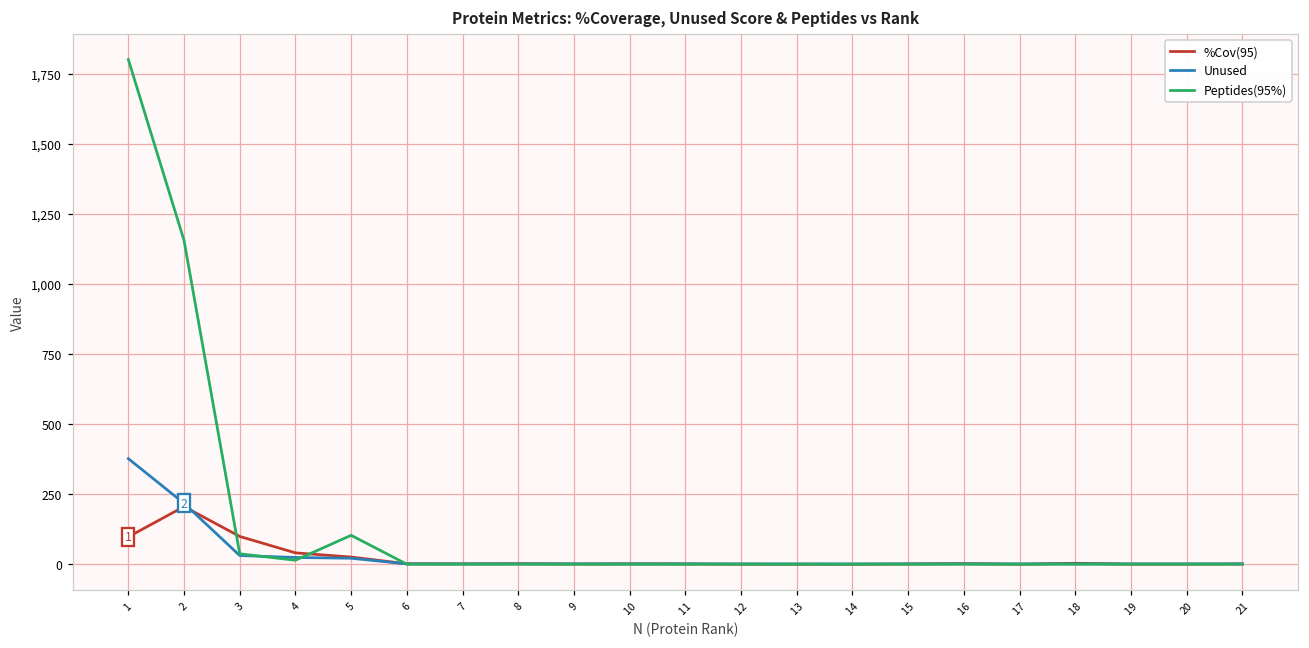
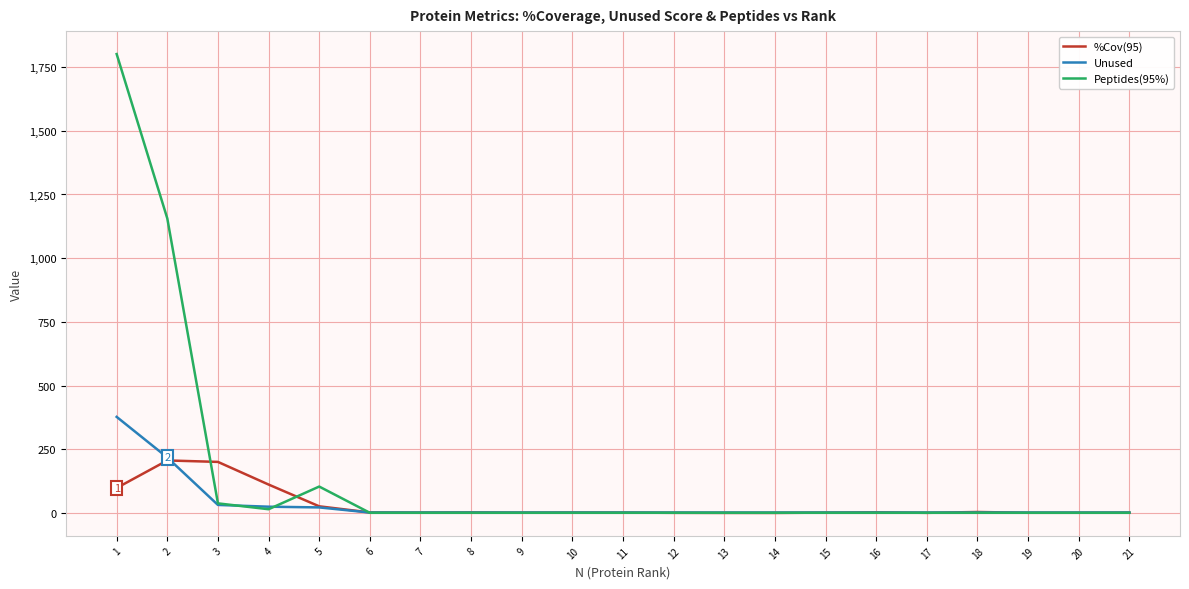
%Cov(95), 3: 100 -> 200
%Cov(95), 4: 40 -> 110
